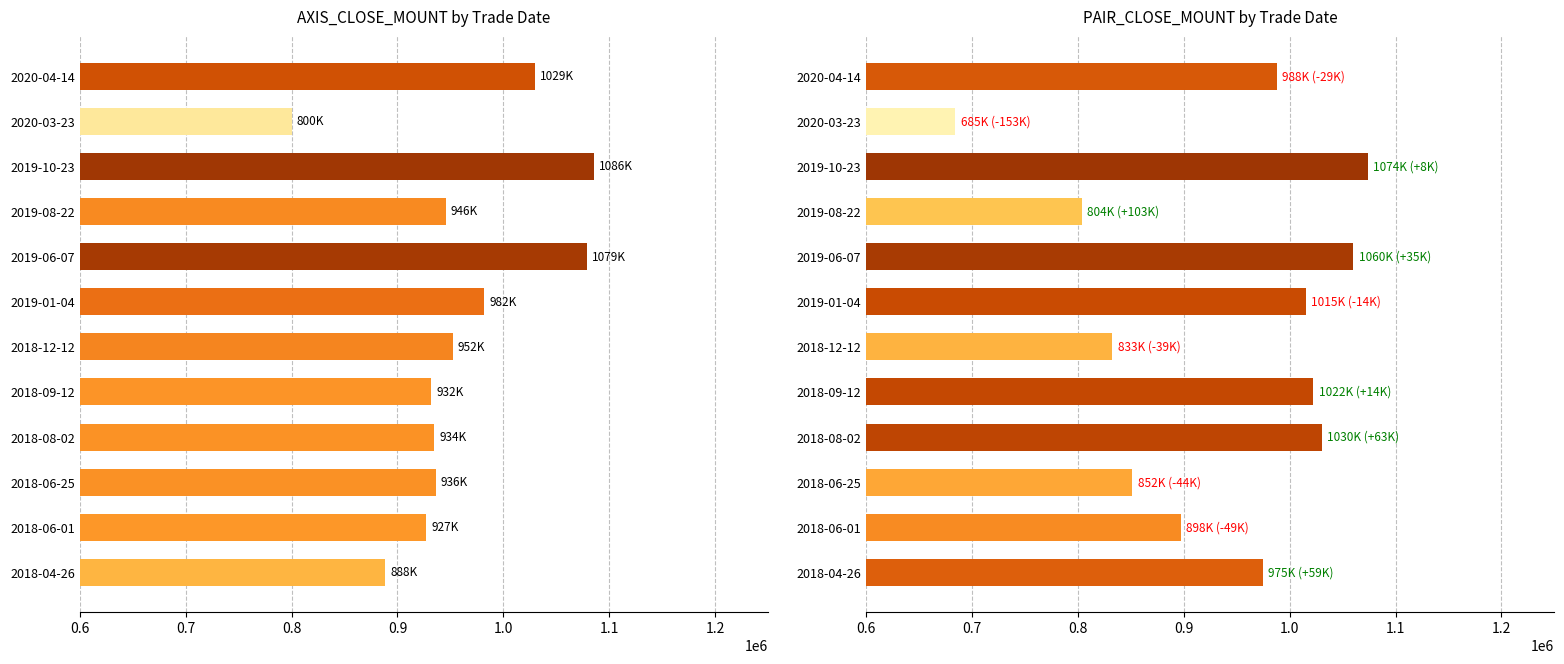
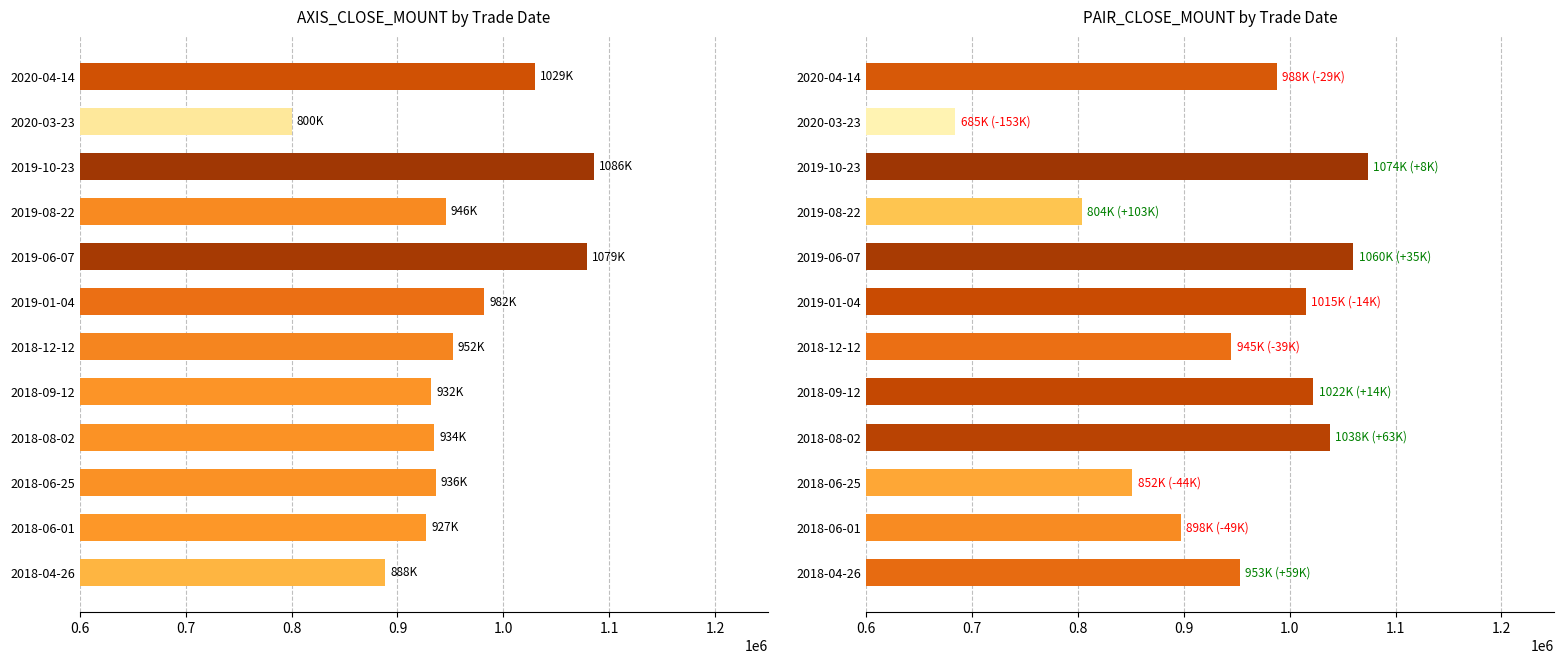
PAIR_CLOSE_MOUNT by Trade Date, 2018-12-12: 833K -> 945K
PAIR_CLOSE_MOUNT by Trade Date, 2018-08-02: 1030K -> 1038K
PAIR_CLOSE_MOUNT by Trade Date, 2018-04-26: 975K -> 953K
